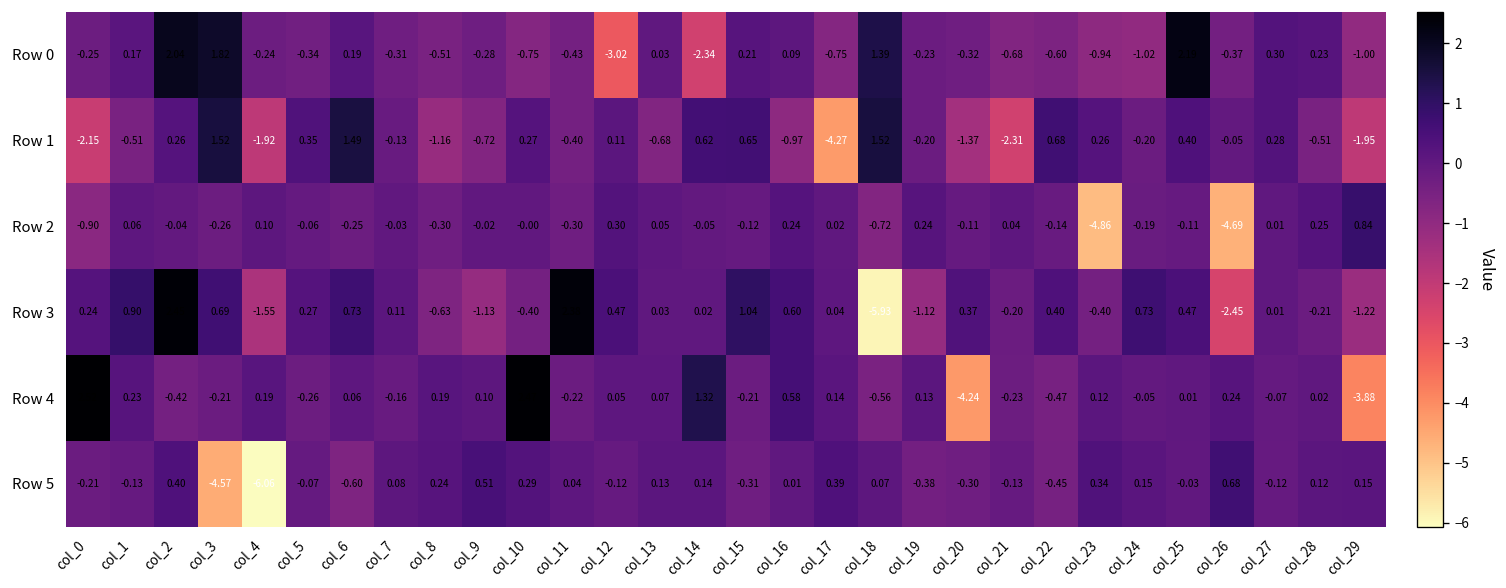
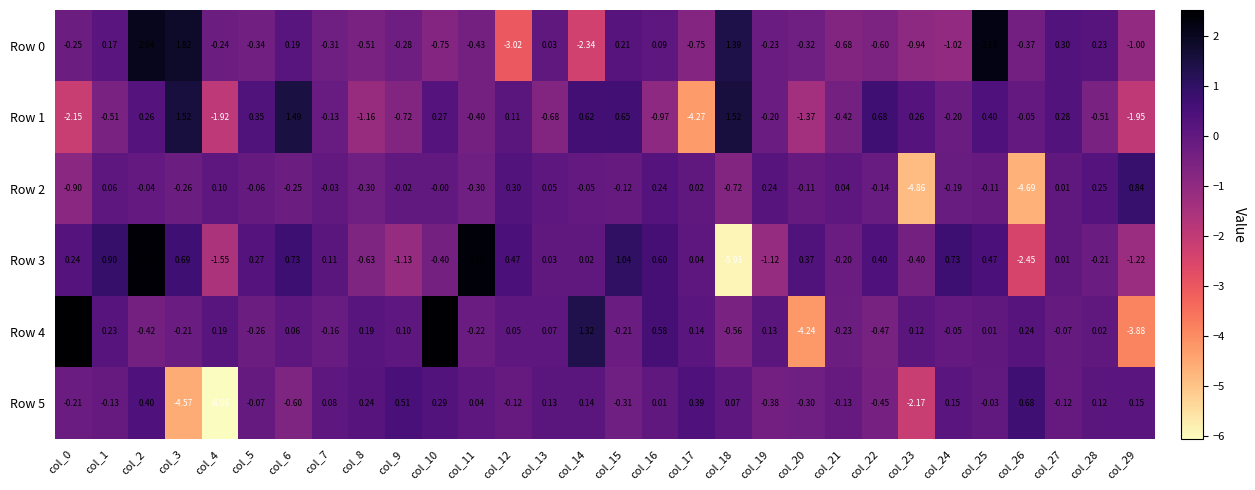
Row 1, col_21: -2.31 -> -0.42
Row 5, col_23: 0.34 -> -2.17
